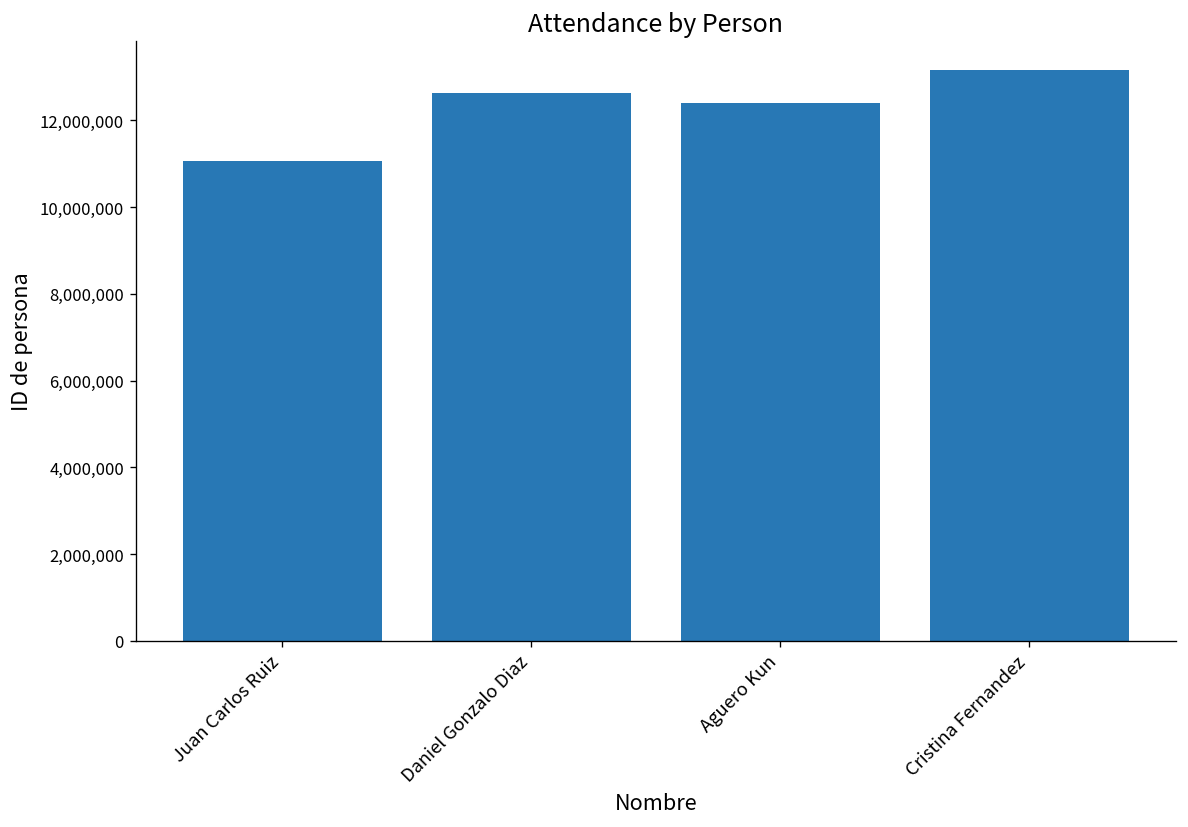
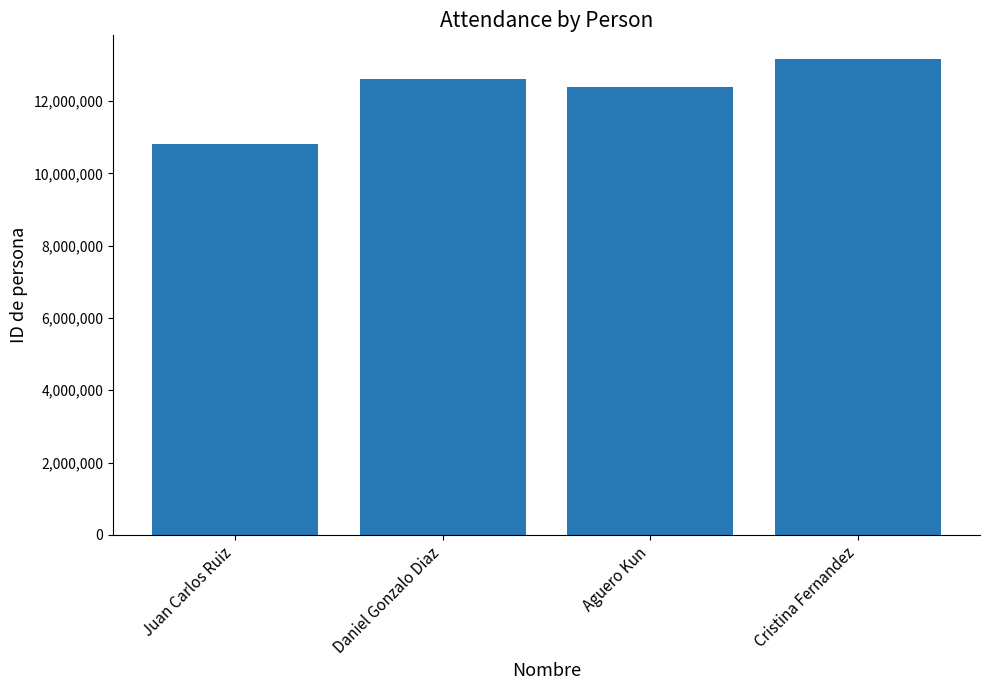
Juan Carlos Ruiz: 11,100,000 -> 10,800,000
